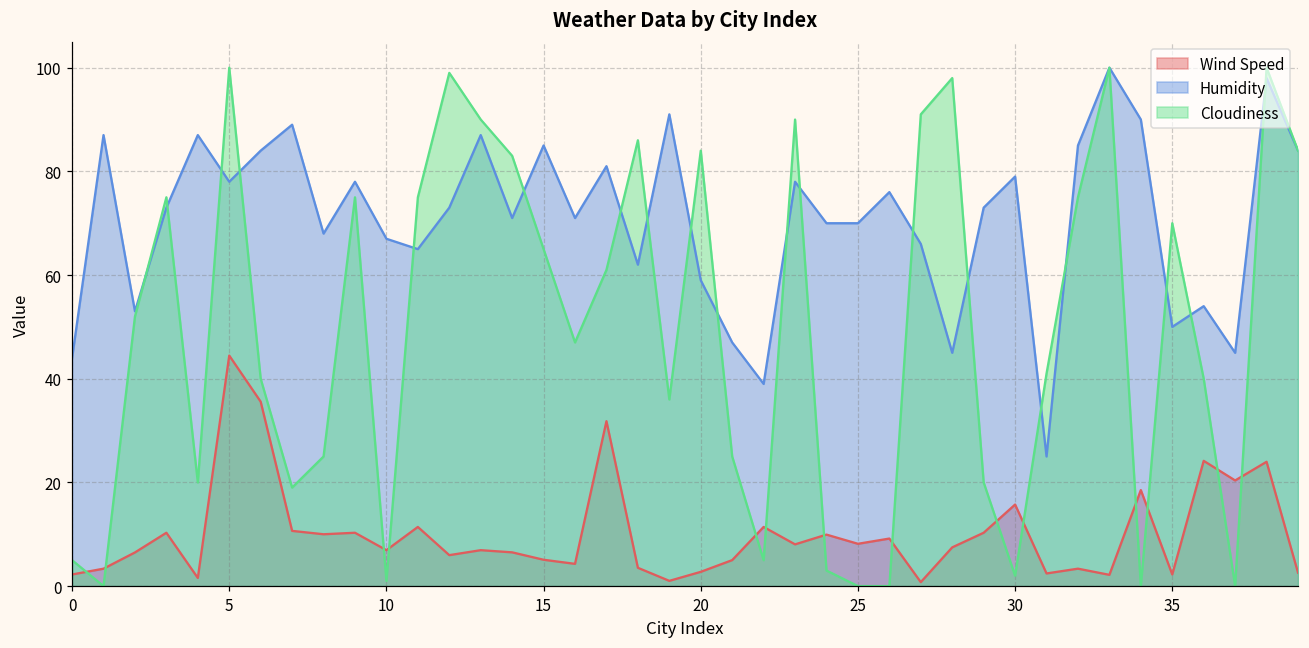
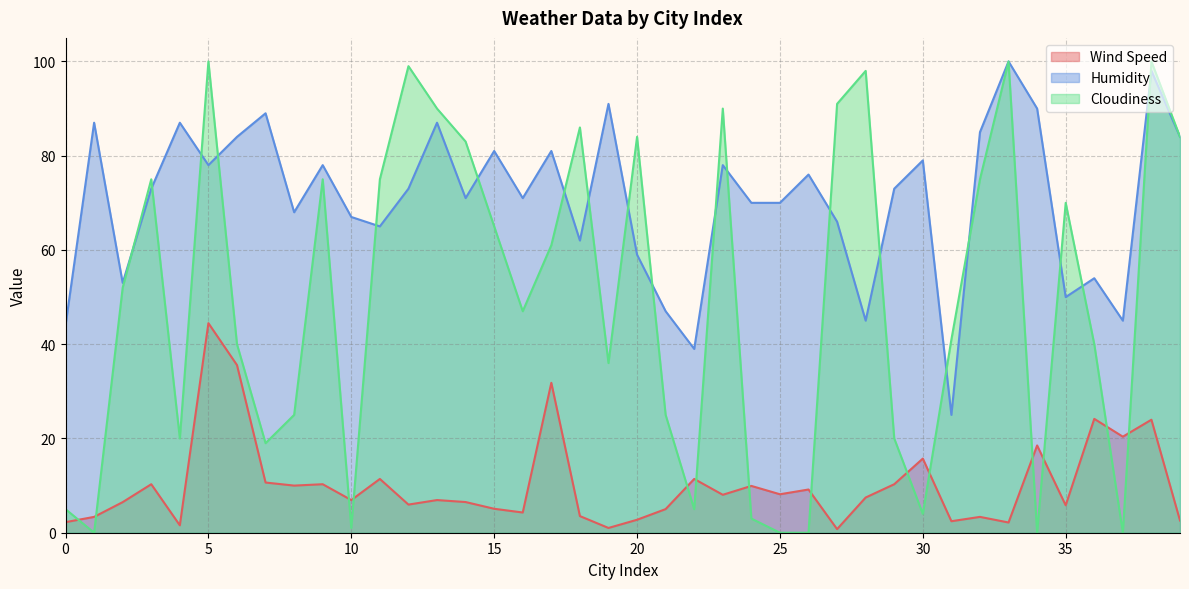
Humidity, 15: 85 -> 81
Cloudiness, 30: 2 -> 4
Wind Speed, 35: 2 -> 6
